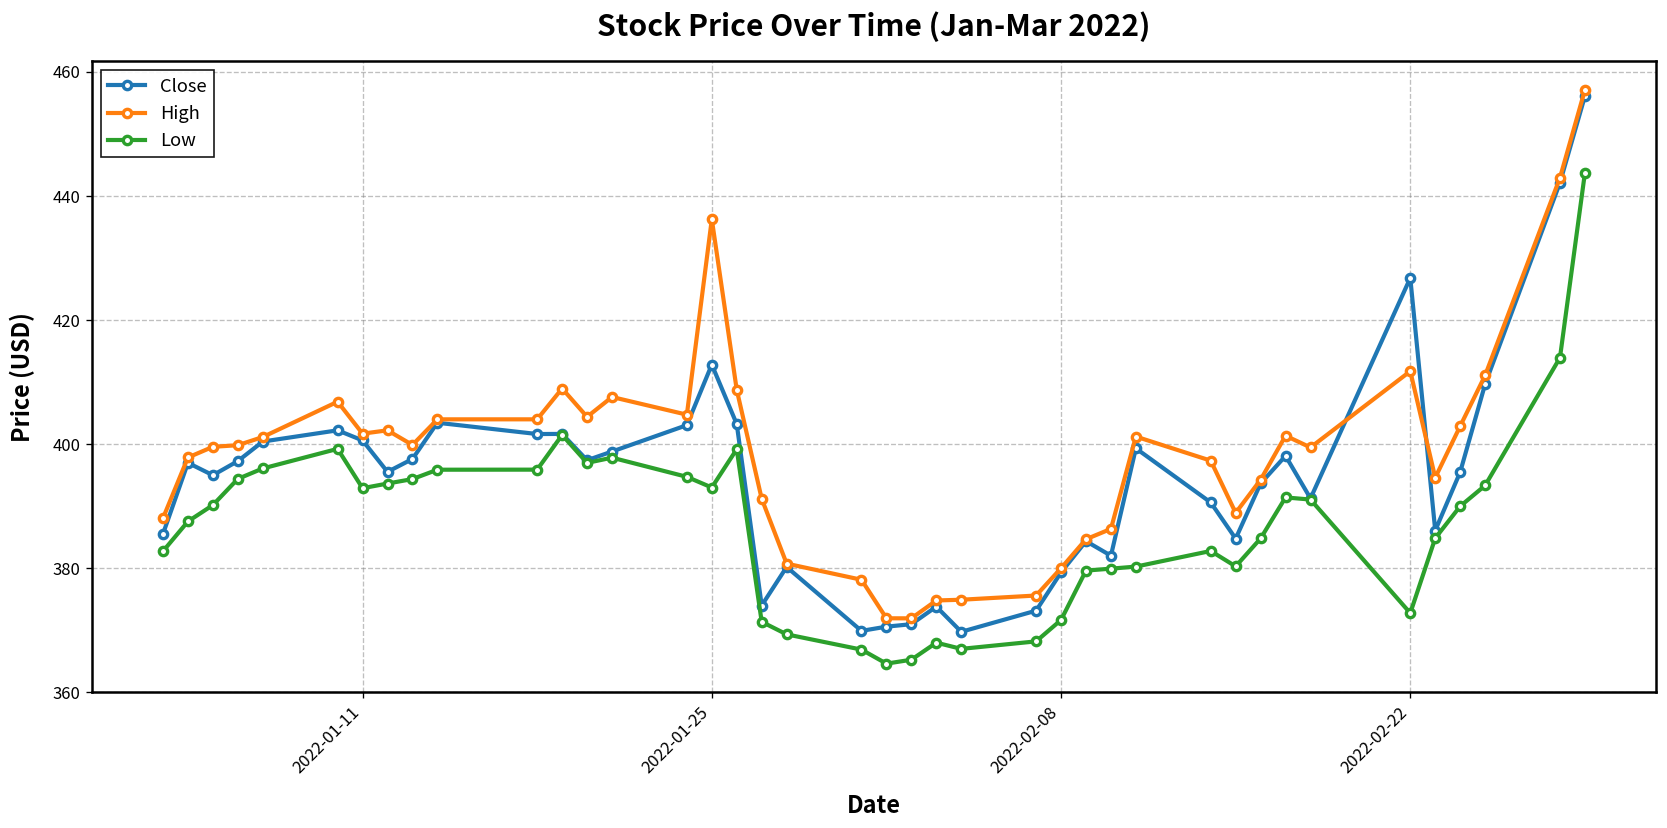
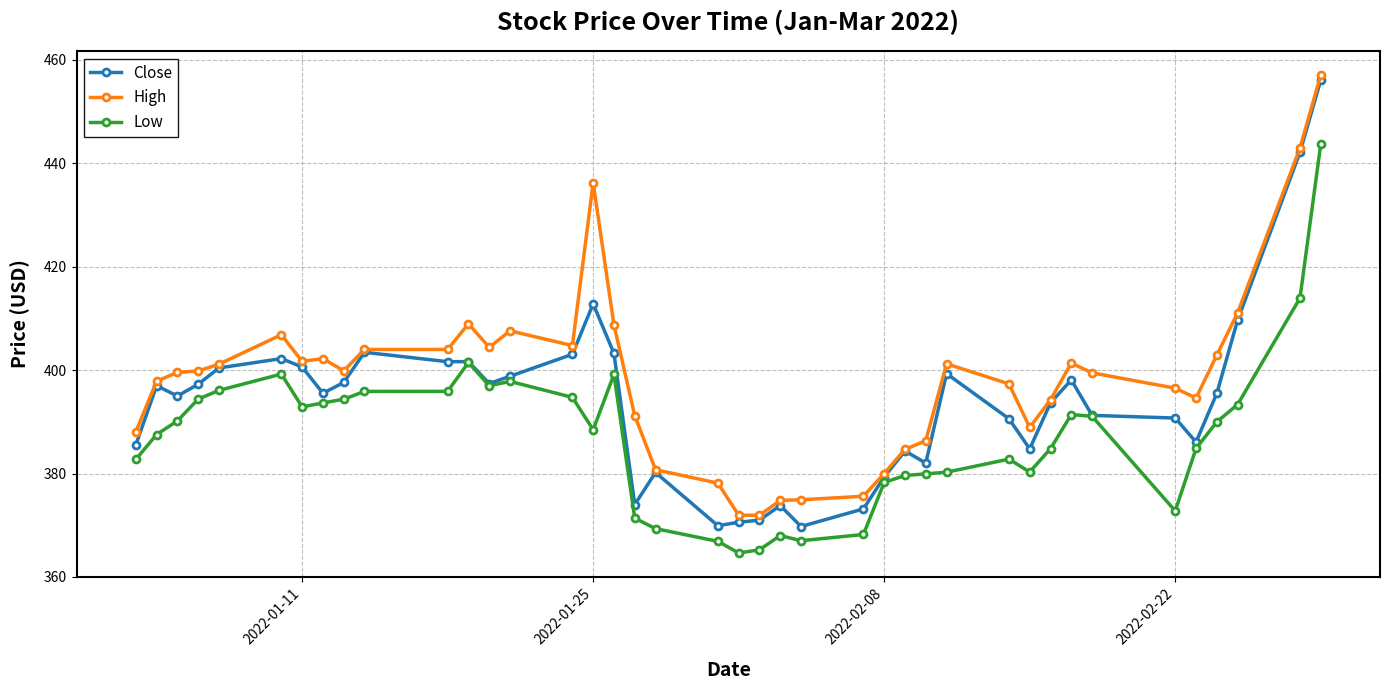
Low, 2022-01-25: 393 -> 388
Low, 2022-02-08: 372 -> 378
Close, 2022-02-22: 427 -> 391
High, 2022-02-22: 412 -> 397
